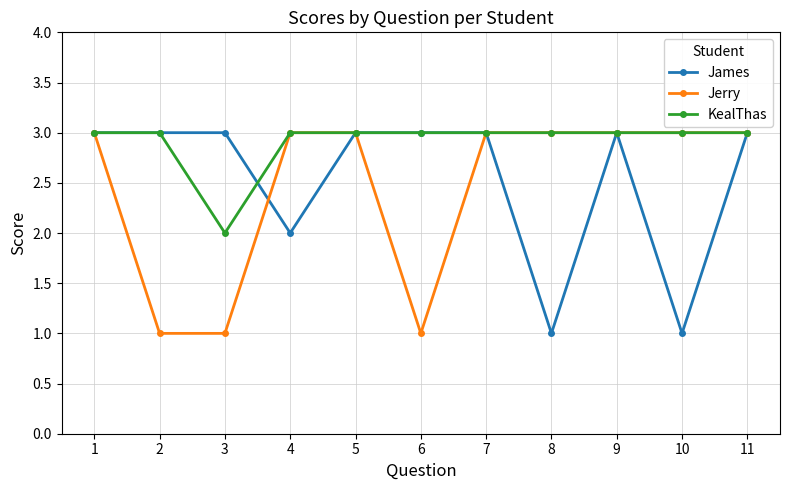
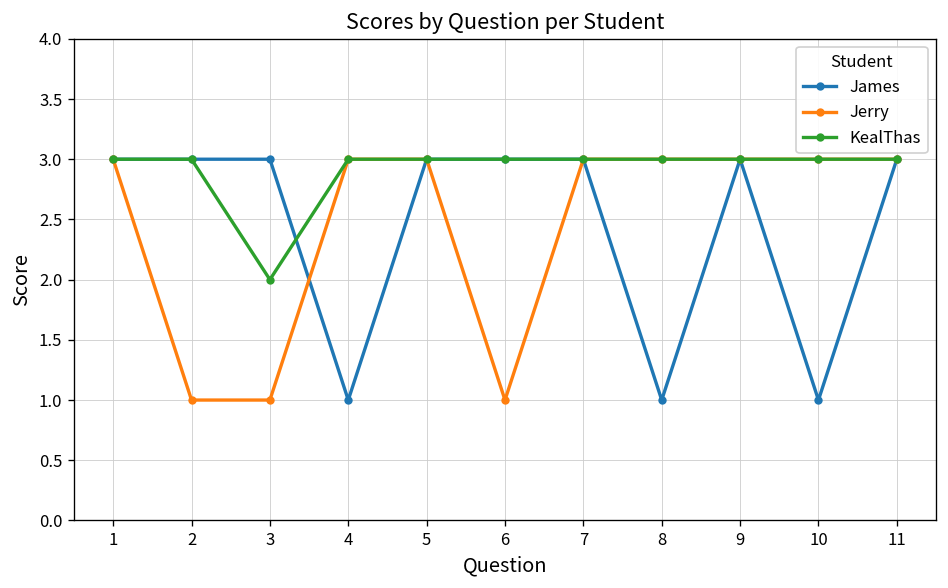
James, 4: 2 -> 1
